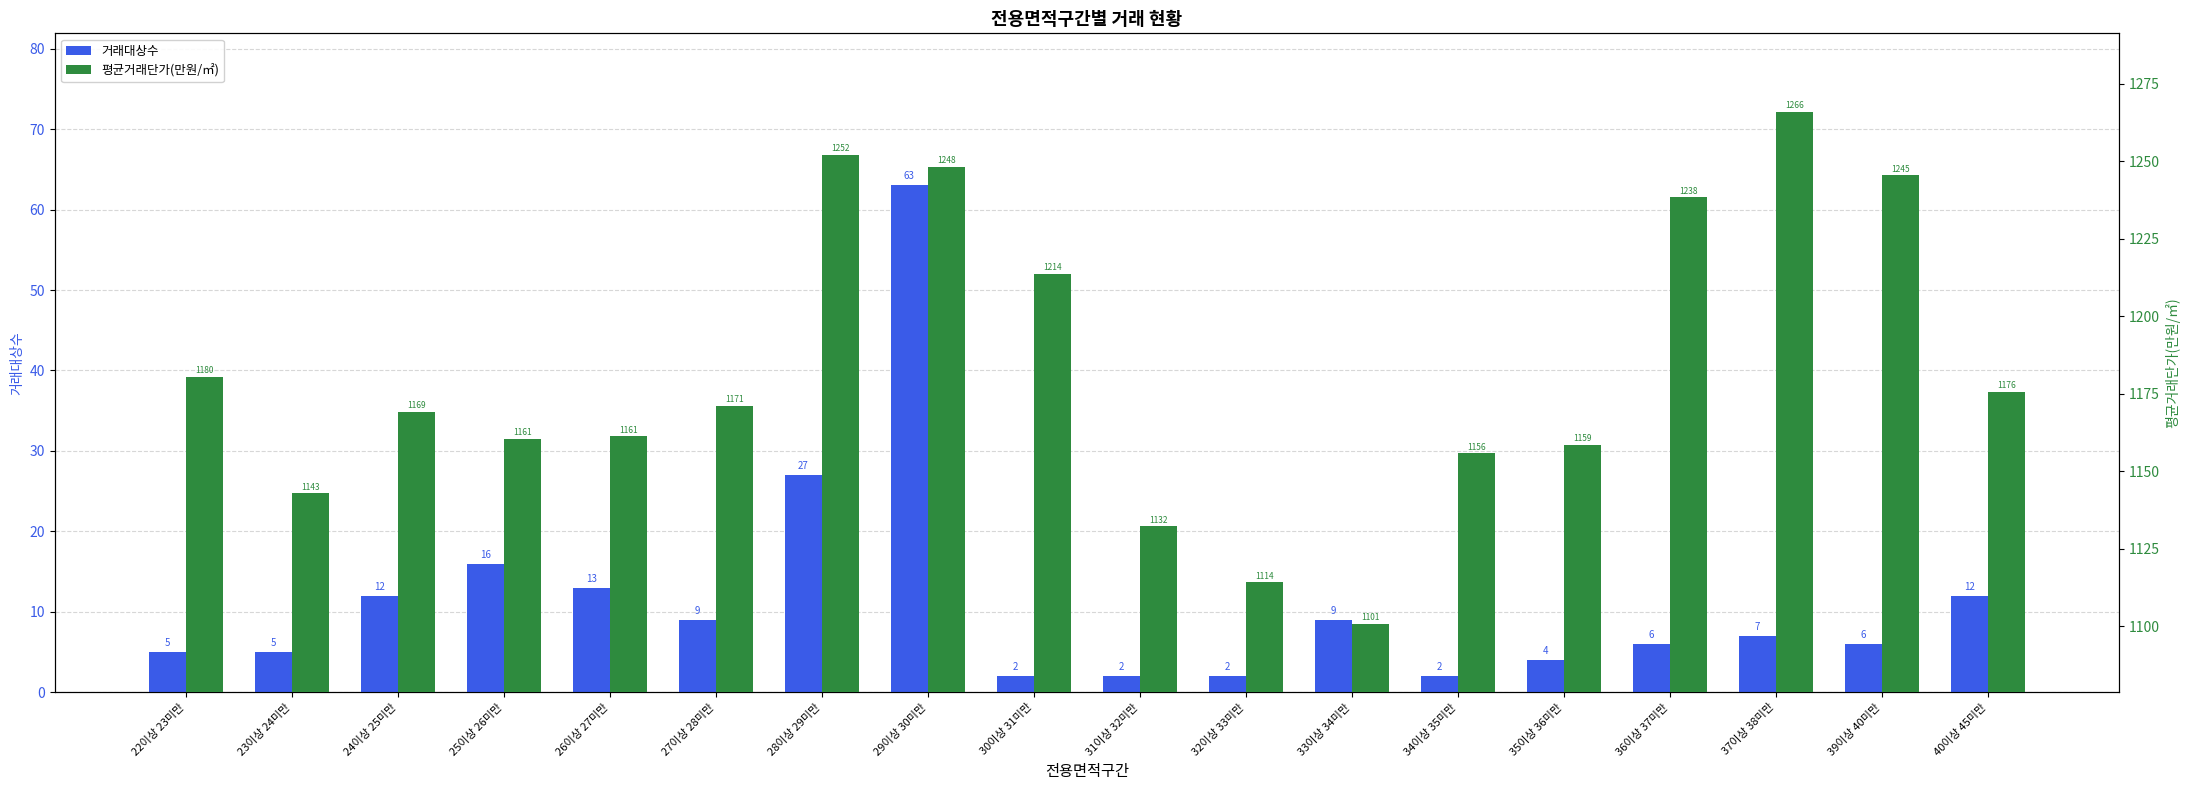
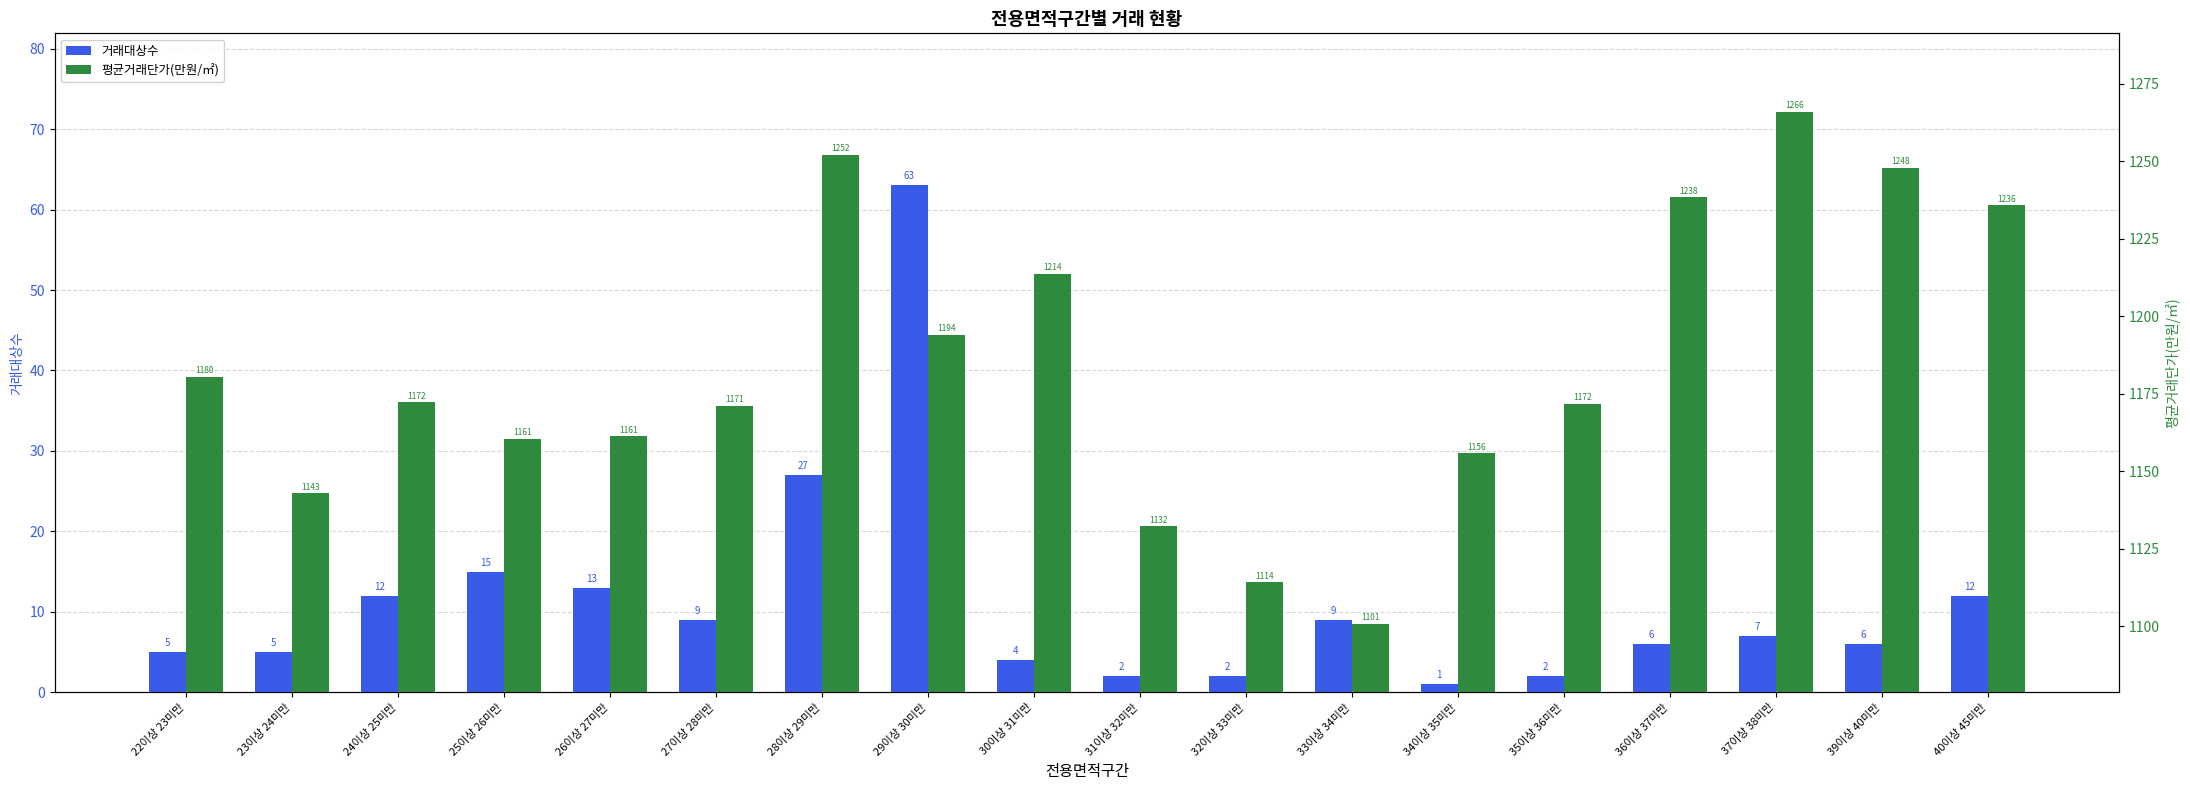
거래대상수, 25이상 26미만: 16 -> 15
거래대상수, 30이상 31미만: 2 -> 4
거래대상수, 34이상 35미만: 2 -> 1
거래대상수, 35이상 36미만: 4 -> 2
평균거래단가(만원/㎡), 24이상 25미만: 1169 -> 1172
평균거래단가(만원/㎡), 29이상 30미만: 1248 -> 1194
평균거래단가(만원/㎡), 35이상 36미만: 1159 -> 1172
평균거래단가(만원/㎡), 39이상 40미만: 1245 -> 1248
평균거래단가(만원/㎡), 40이상 45미만: 1176 -> 1236
